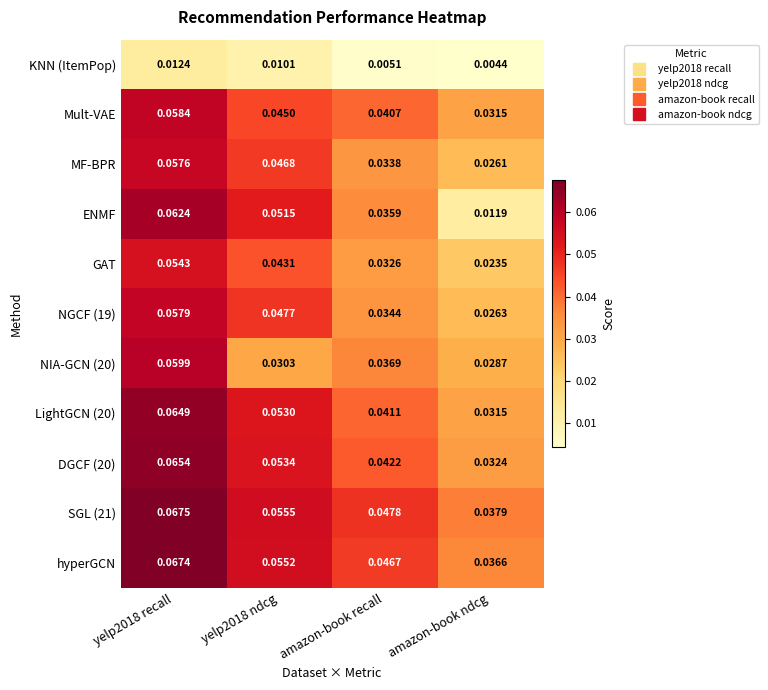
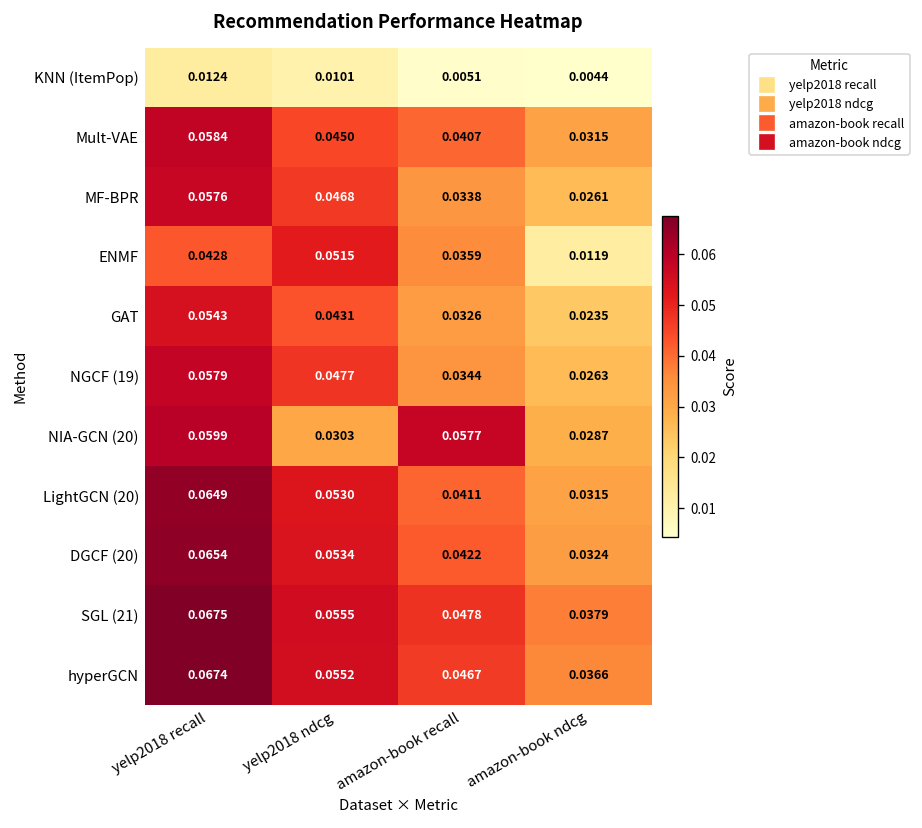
ENMF, yelp2018 recall: 0.0624 -> 0.0428
NIA-GCN (20), amazon-book recall: 0.0369 -> 0.0577
